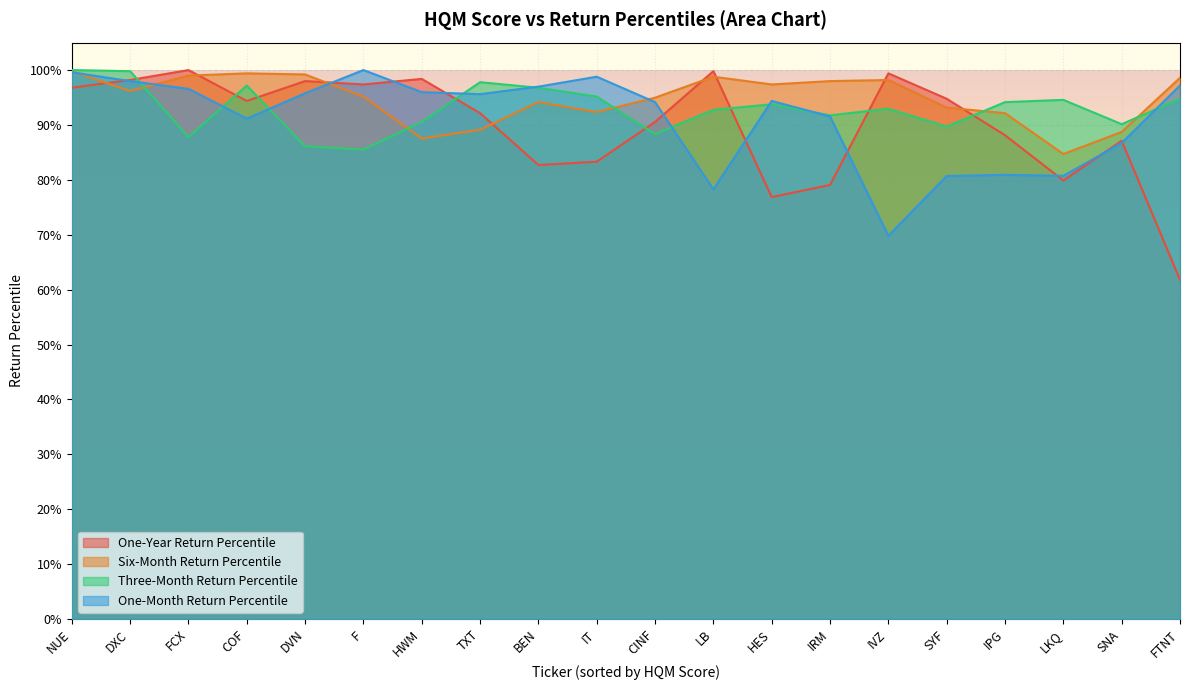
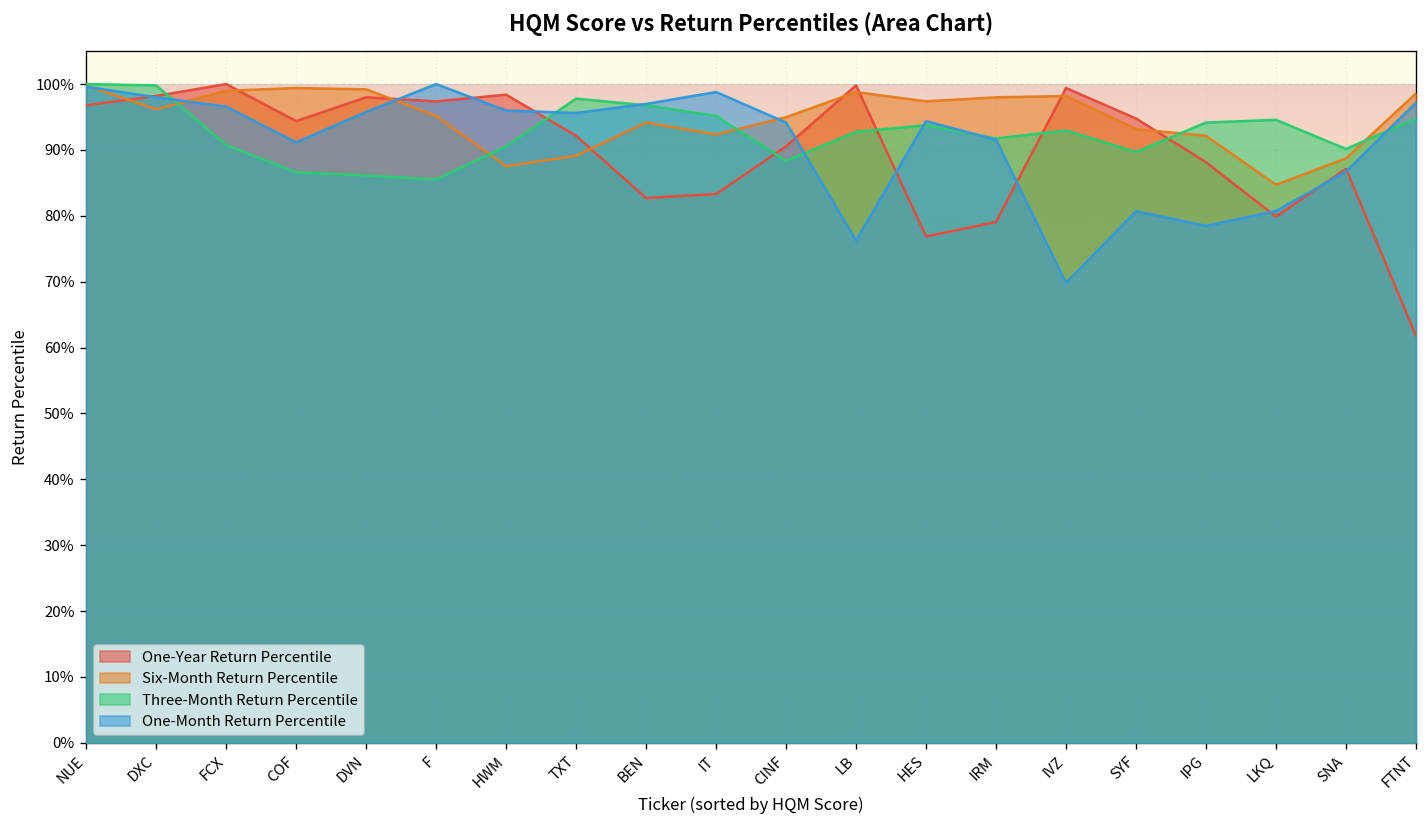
Three-Month Return Percentile, FCX: 88% -> 91%
Three-Month Return Percentile, COF: 97% -> 87%
One-Month Return Percentile, LB: 78% -> 76%
One-Month Return Percentile, IPG: 81% -> 78%
